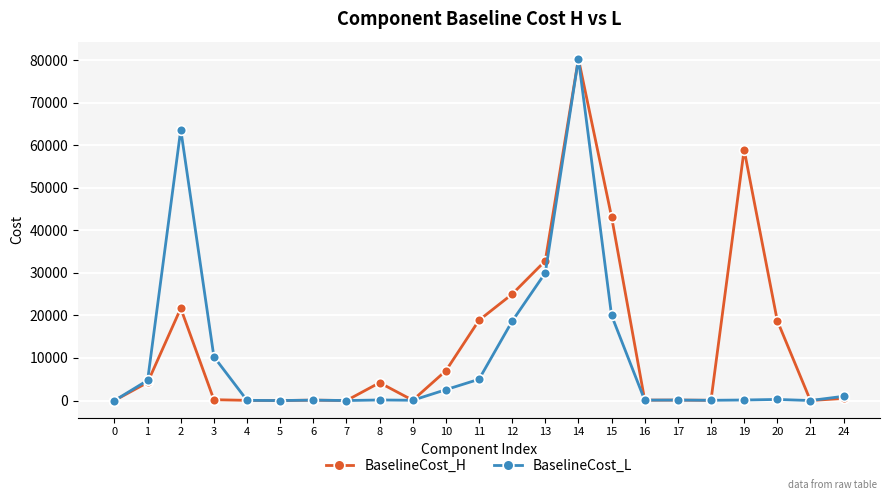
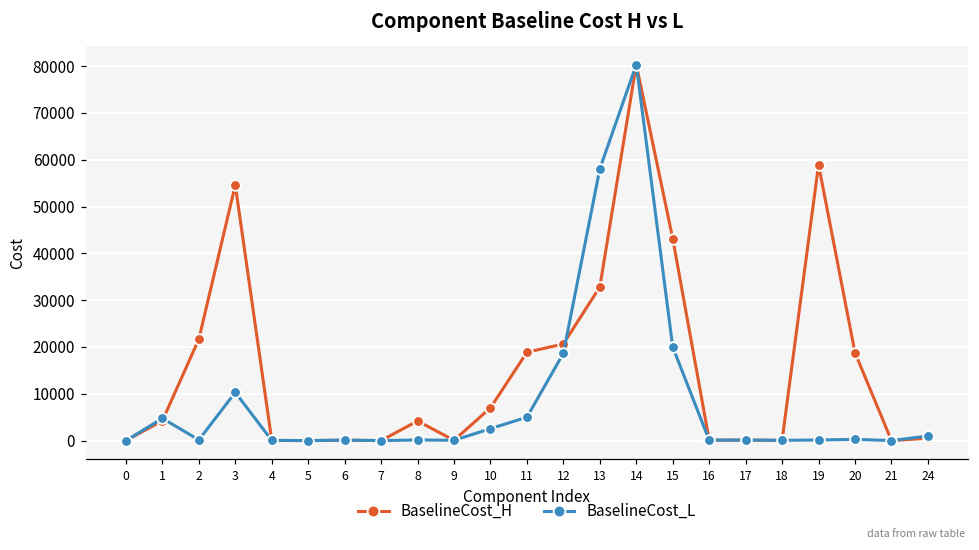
BaselineCost_L, 2: 64000 -> 0
BaselineCost_H, 3: 0 -> 55000
BaselineCost_H, 12: 25000 -> 21000
BaselineCost_L, 13: 30000 -> 58000
